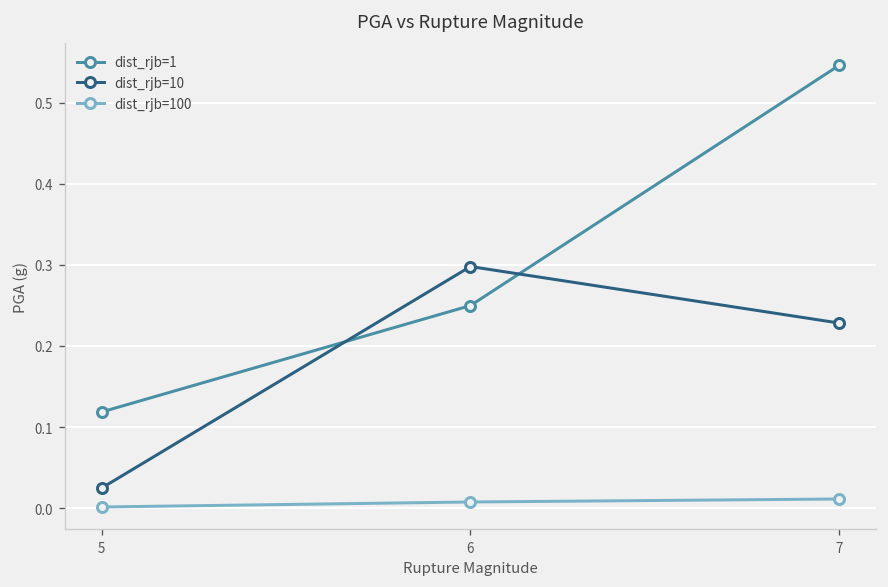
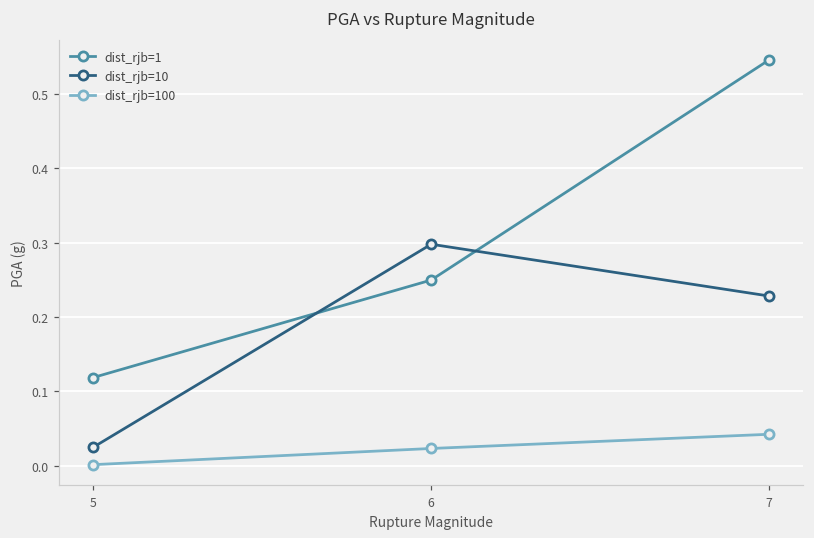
dist_rjb=100, 6: 0.01 -> 0.02
dist_rjb=100, 7: 0.01 -> 0.04
